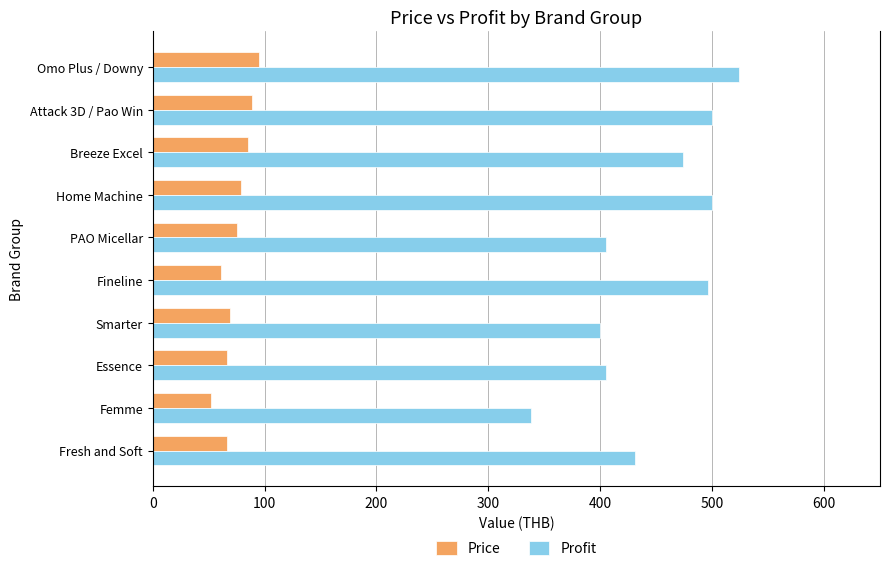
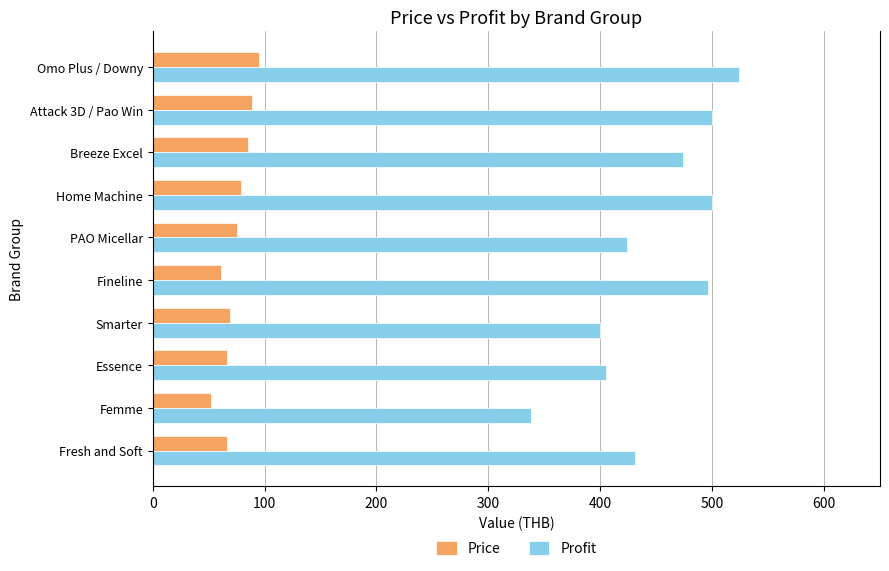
Profit, PAO Micellar: 405 -> 424
